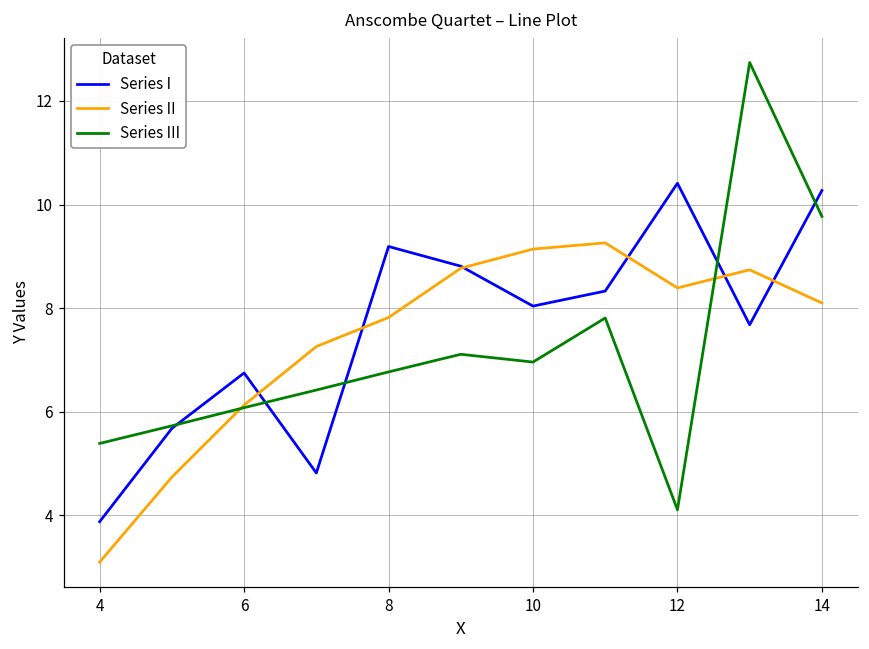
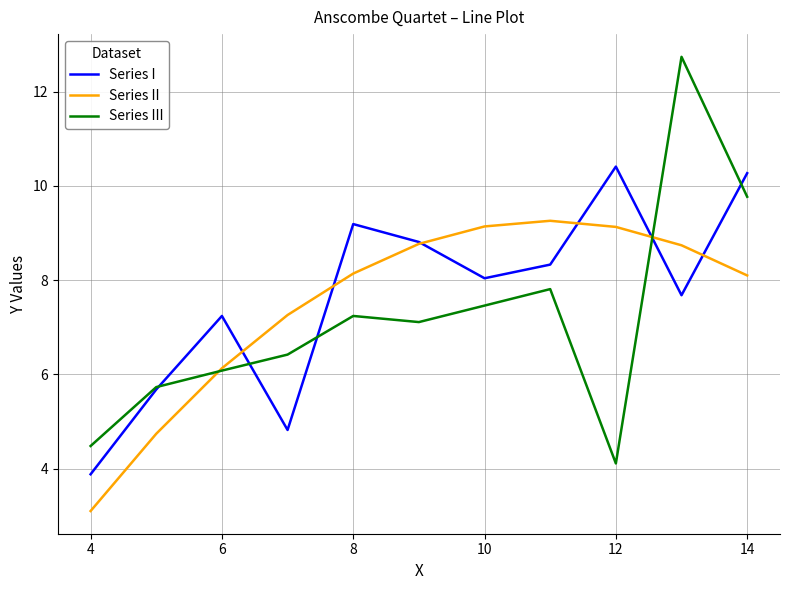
Series III, 4: 5.4 -> 4.5
Series I, 6: 6.8 -> 7.2
Series II, 8: 7.8 -> 8.1
Series III, 8: 6.8 -> 7.2
Series III, 10: 7.0 -> 7.5
Series II, 12: 8.4 -> 9.1
